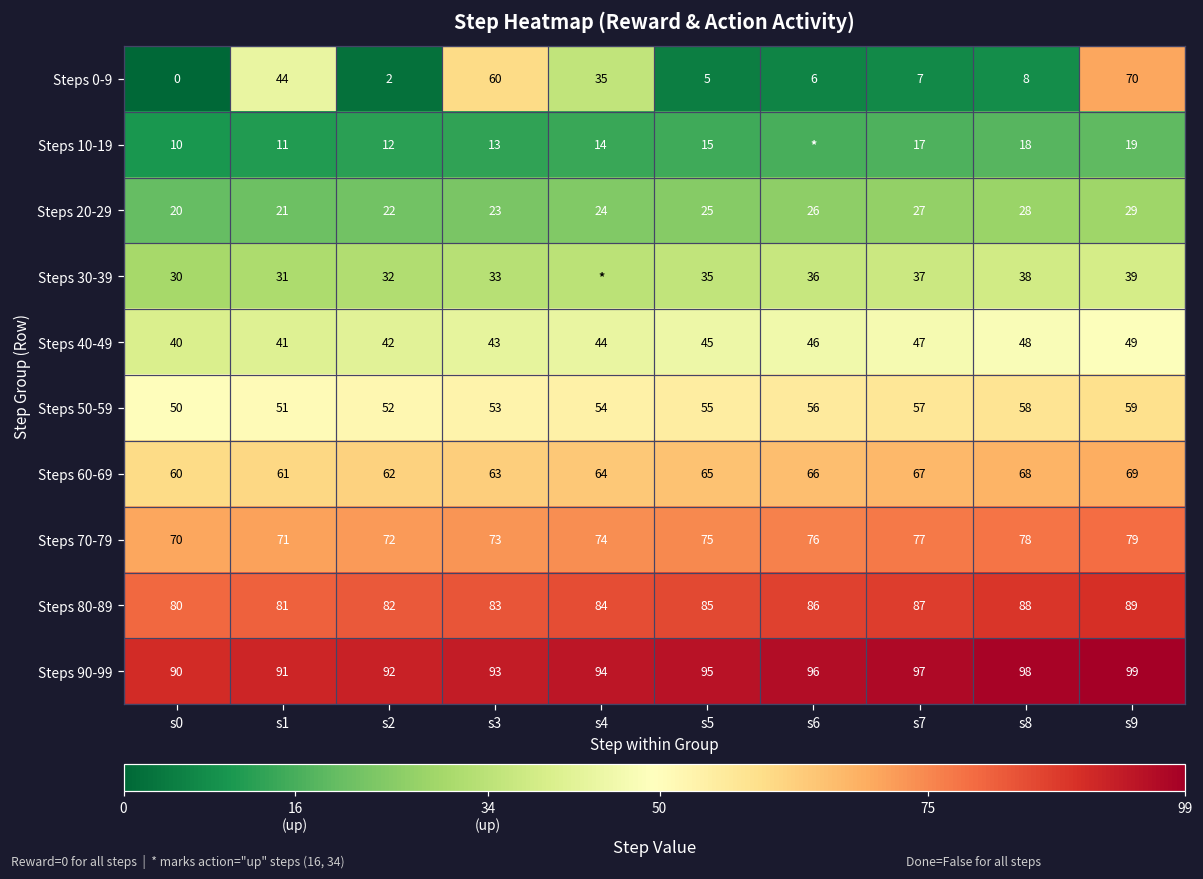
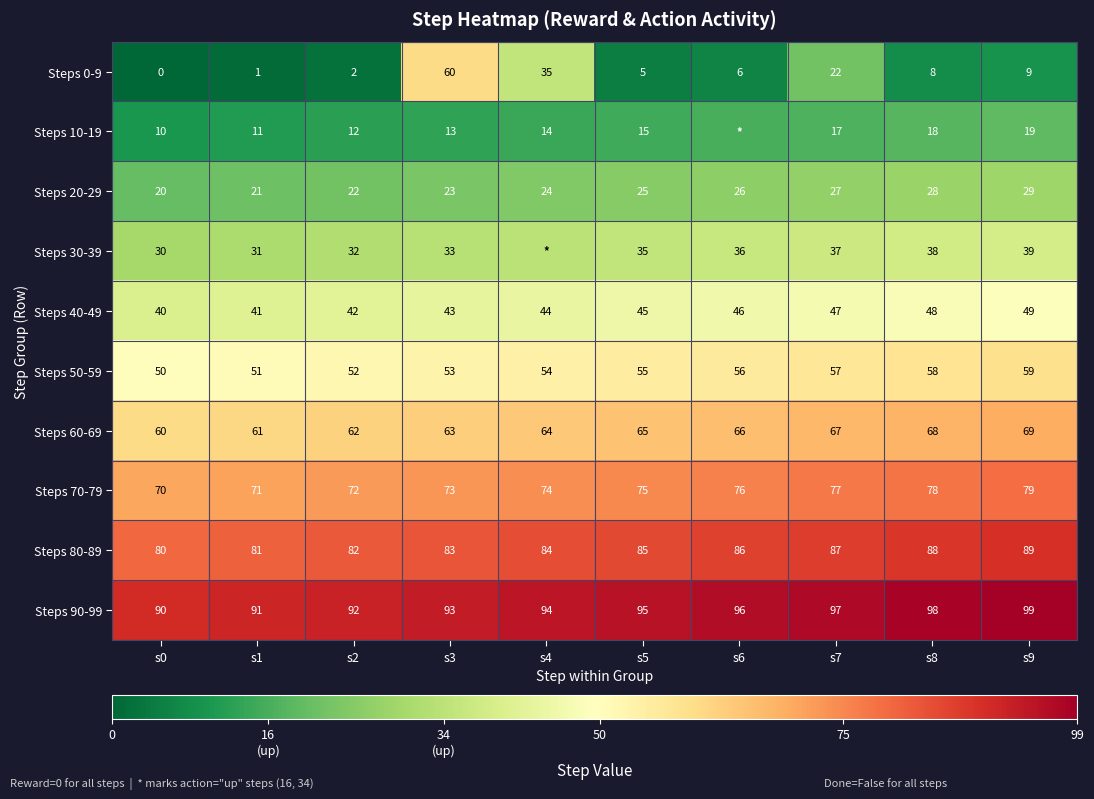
Steps 0-9, s1: 44 -> 1
Steps 0-9, s7: 7 -> 22
Steps 0-9, s9: 70 -> 9
